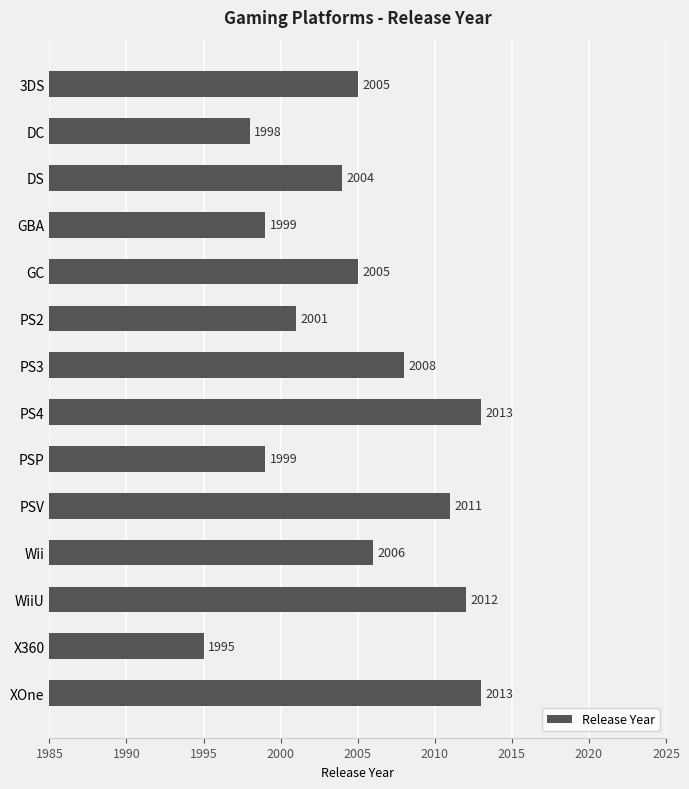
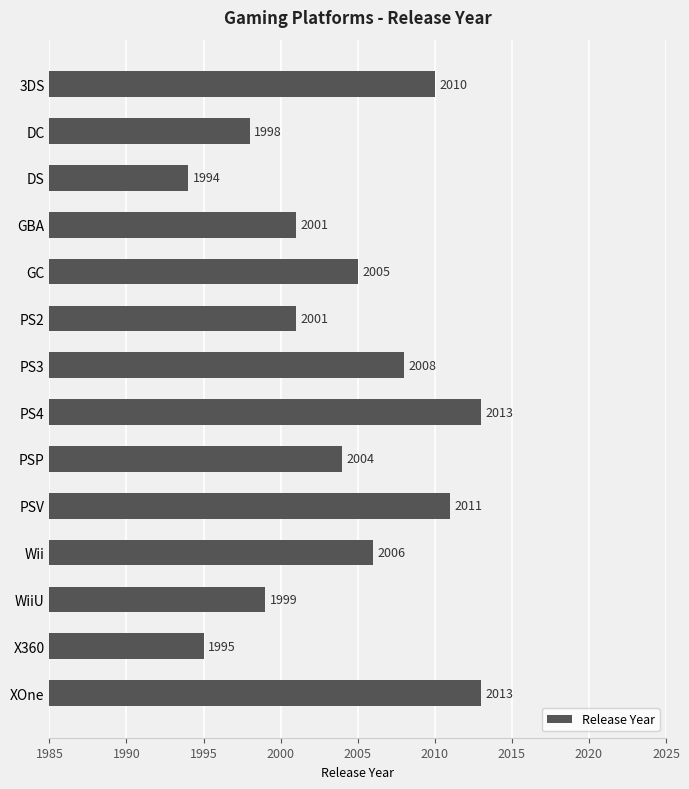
3DS: 2005 -> 2010
DS: 2004 -> 1994
GBA: 1999 -> 2001
PSP: 1999 -> 2004
WiiU: 2012 -> 1999
